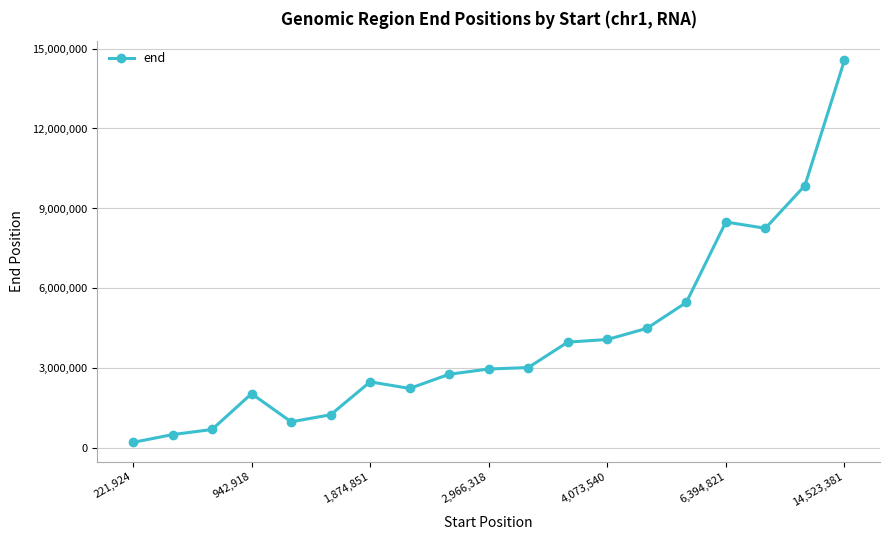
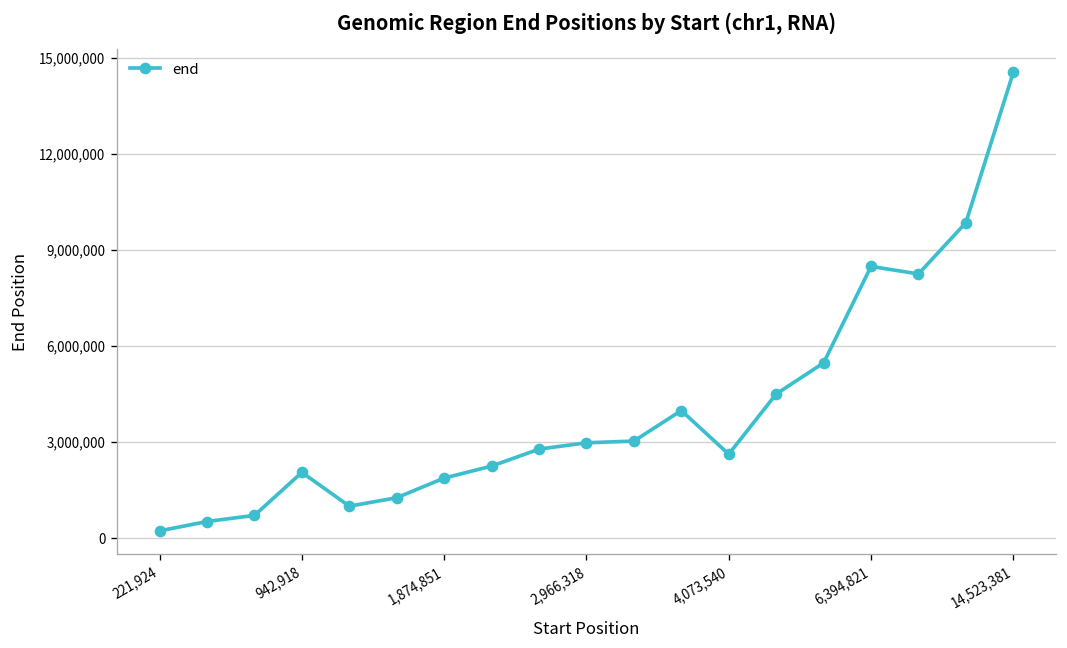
1,874,851: 2,500,000 -> 1,900,000
4,073,540: 4,100,000 -> 2,600,000
